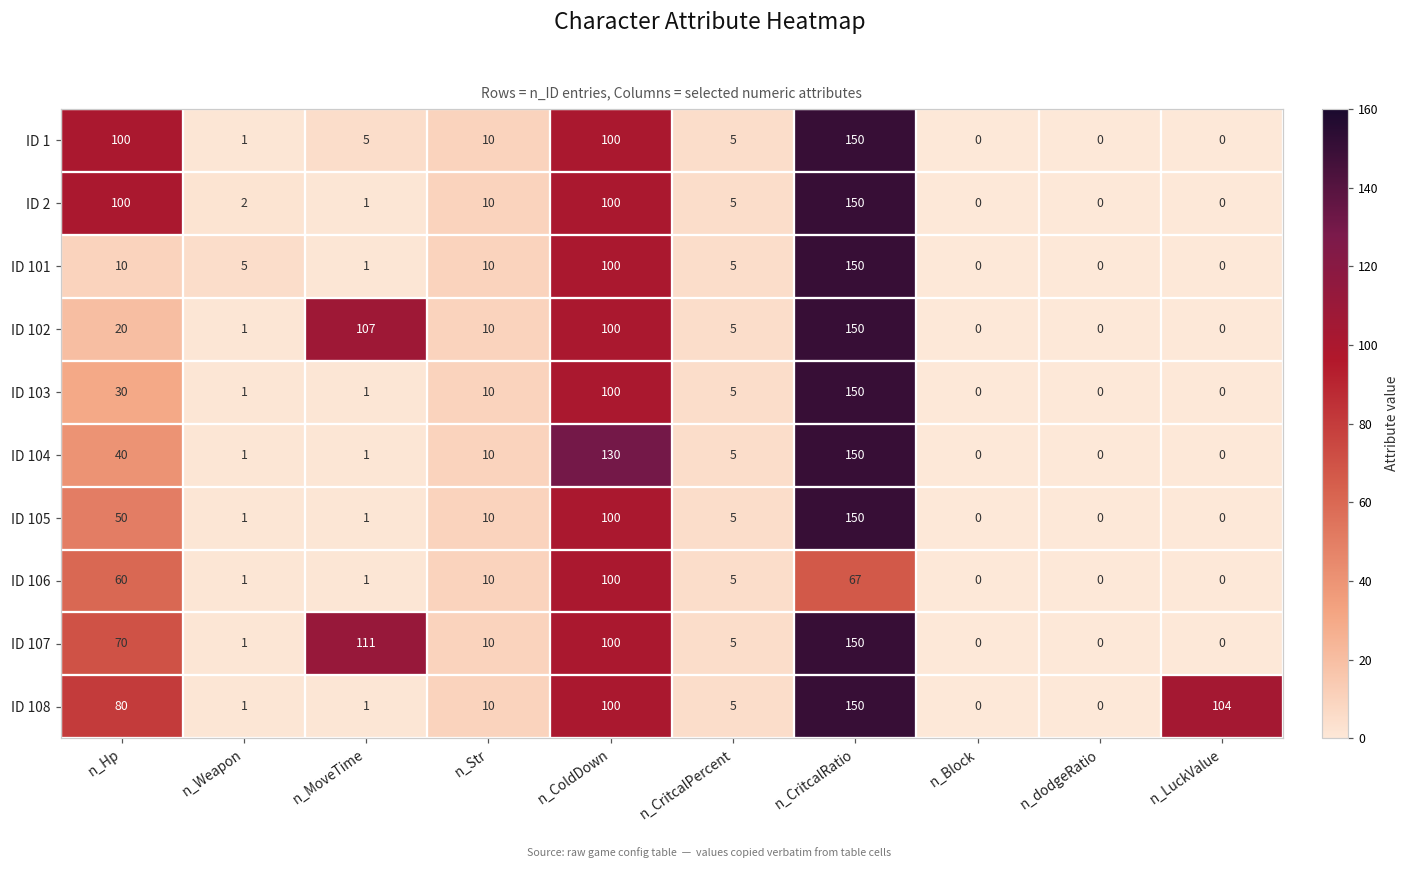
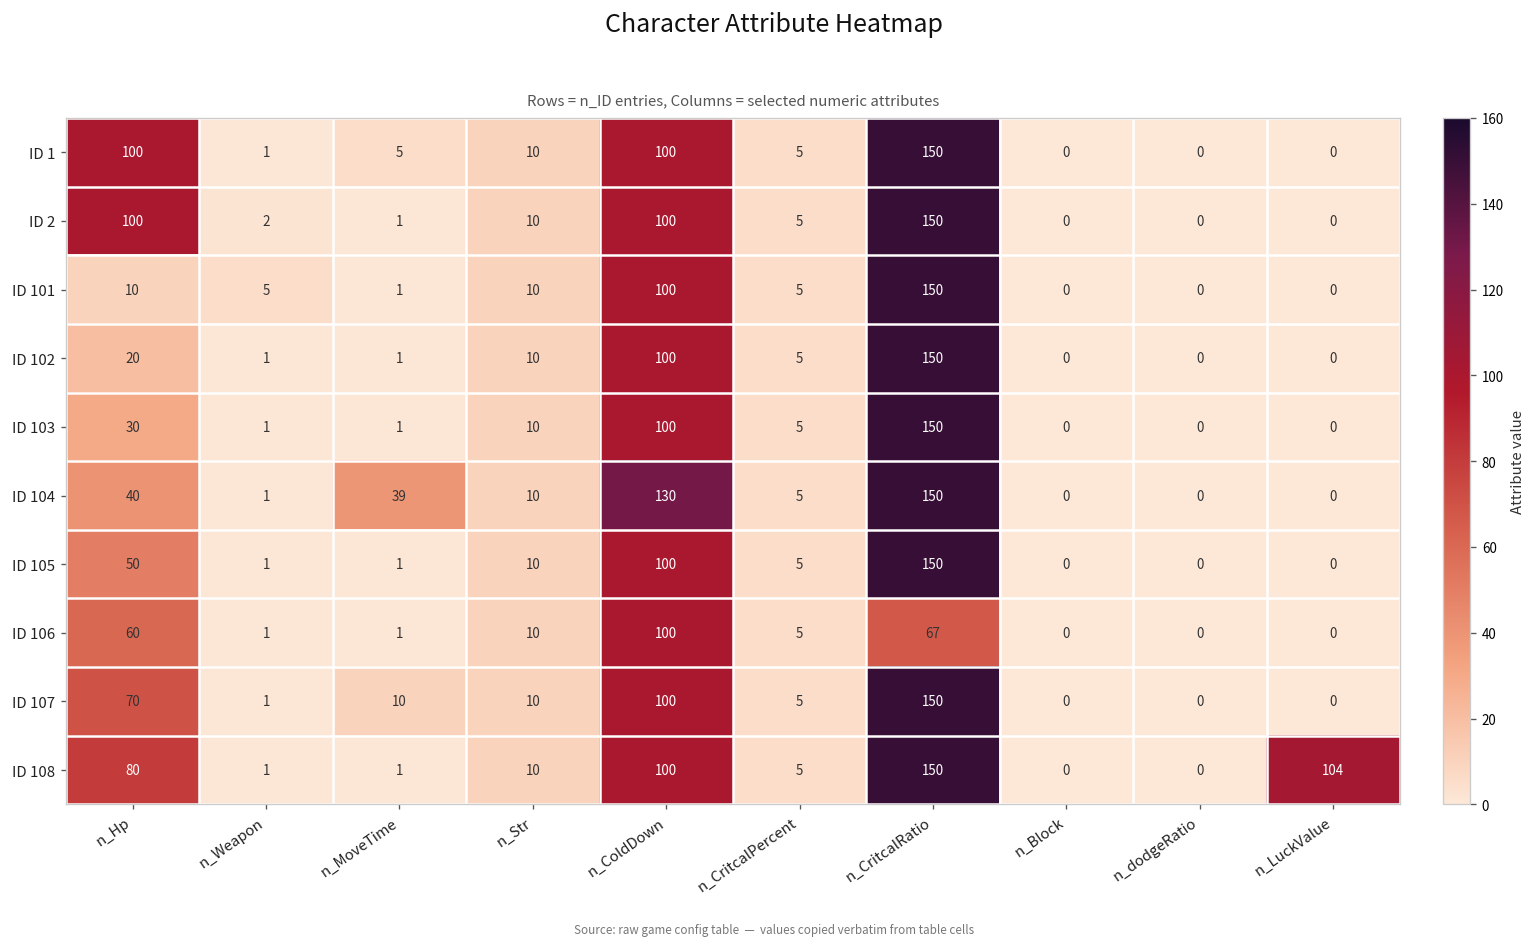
ID 102, n_MoveTime: 107 -> 1
ID 104, n_MoveTime: 1 -> 39
ID 107, n_MoveTime: 111 -> 10
